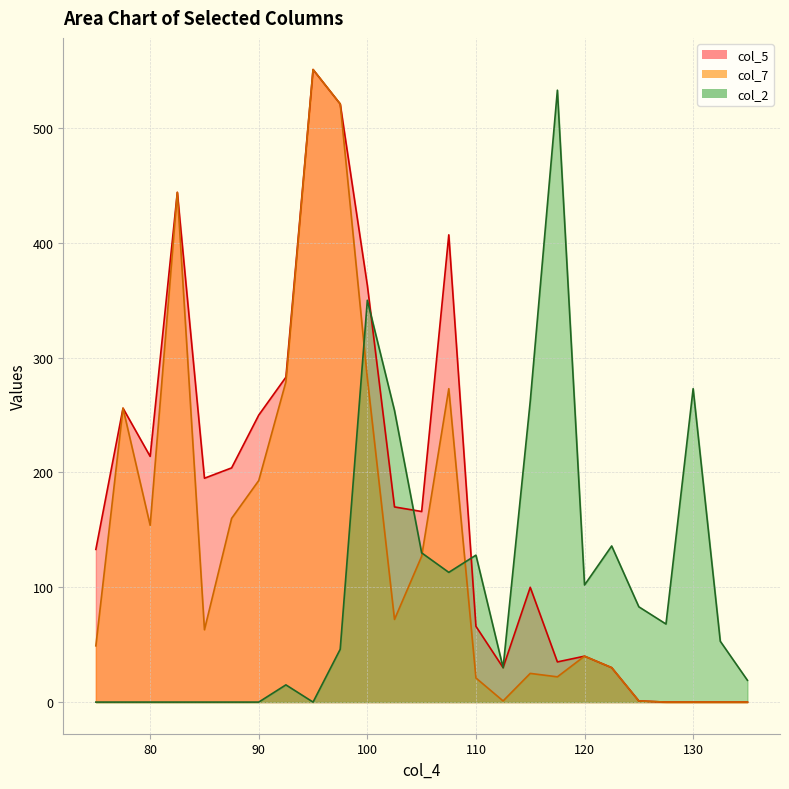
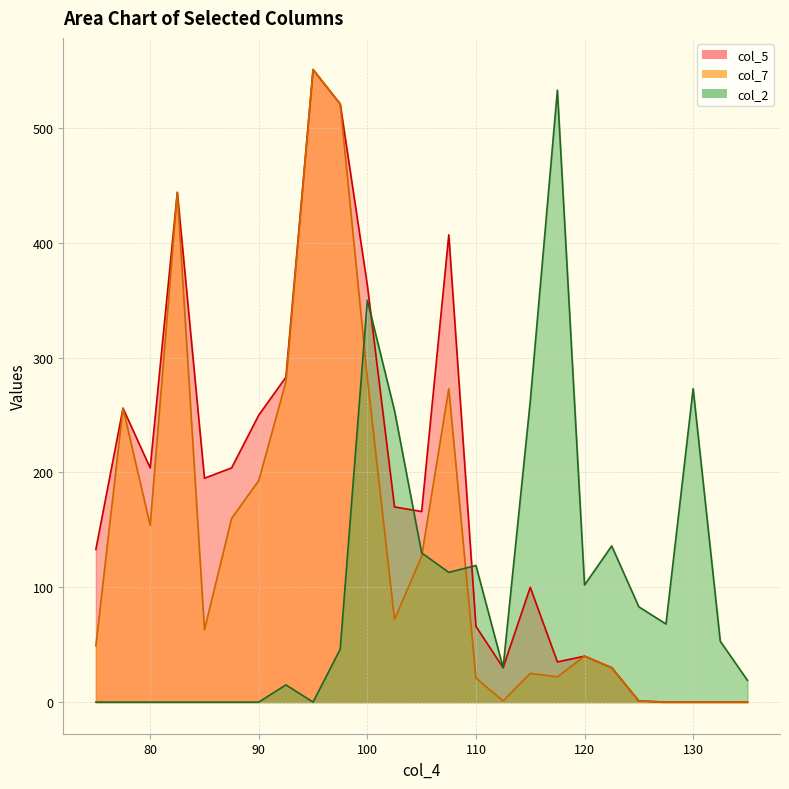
col_5, 80: 214 -> 204
col_2, 110: 128 -> 119
